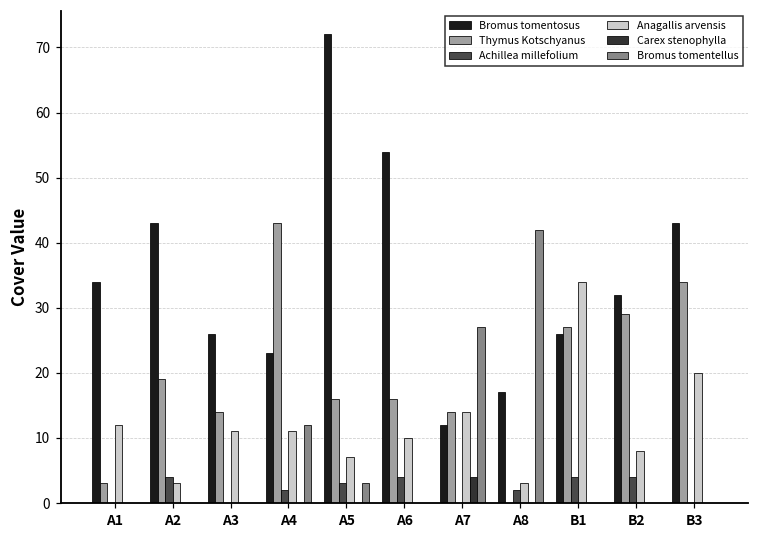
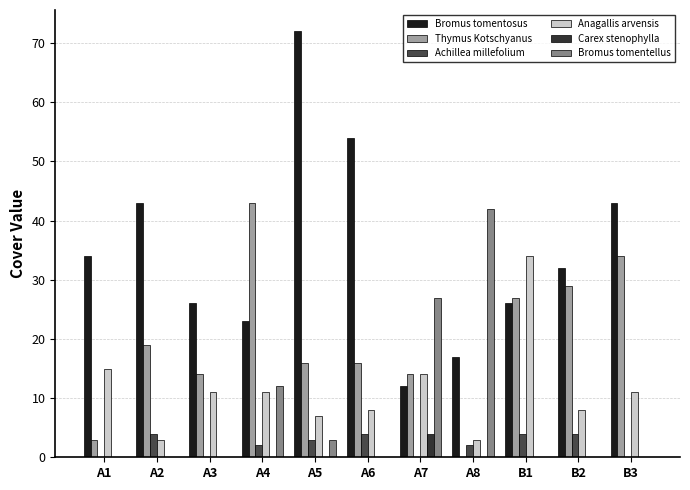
Anagallis arvensis, A1: 12 -> 15
Anagallis arvensis, A6: 10 -> 8
Anagallis arvensis, B3: 20 -> 11
